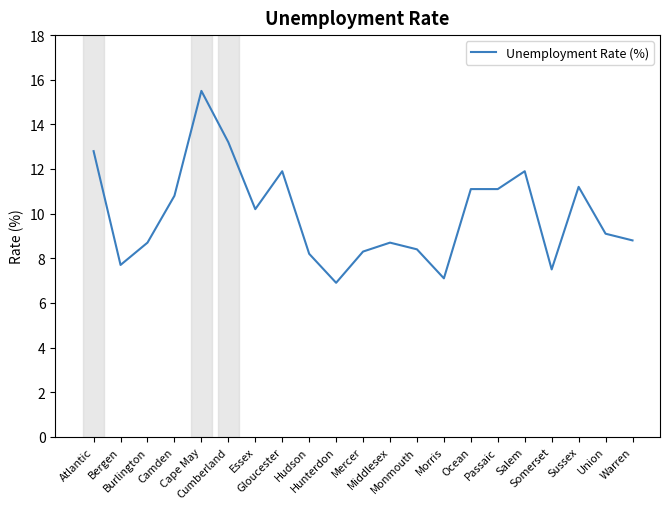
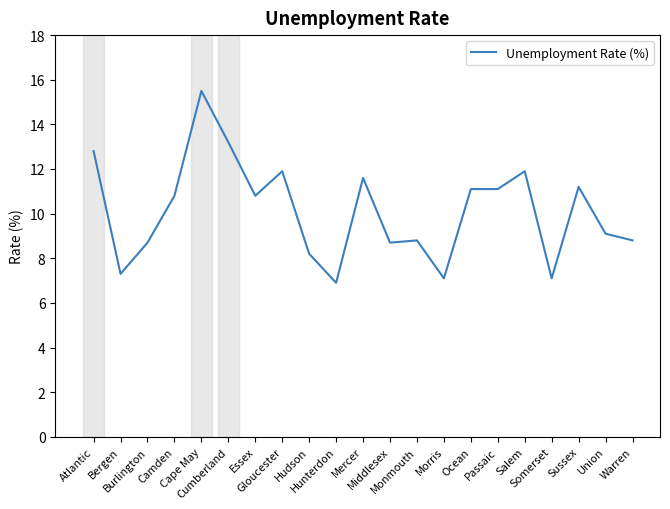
Bergen: 7.7 -> 7.3
Essex: 10.2 -> 10.8
Mercer: 8.3 -> 11.6
Monmouth: 8.4 -> 8.8
Somerset: 7.5 -> 7.1
